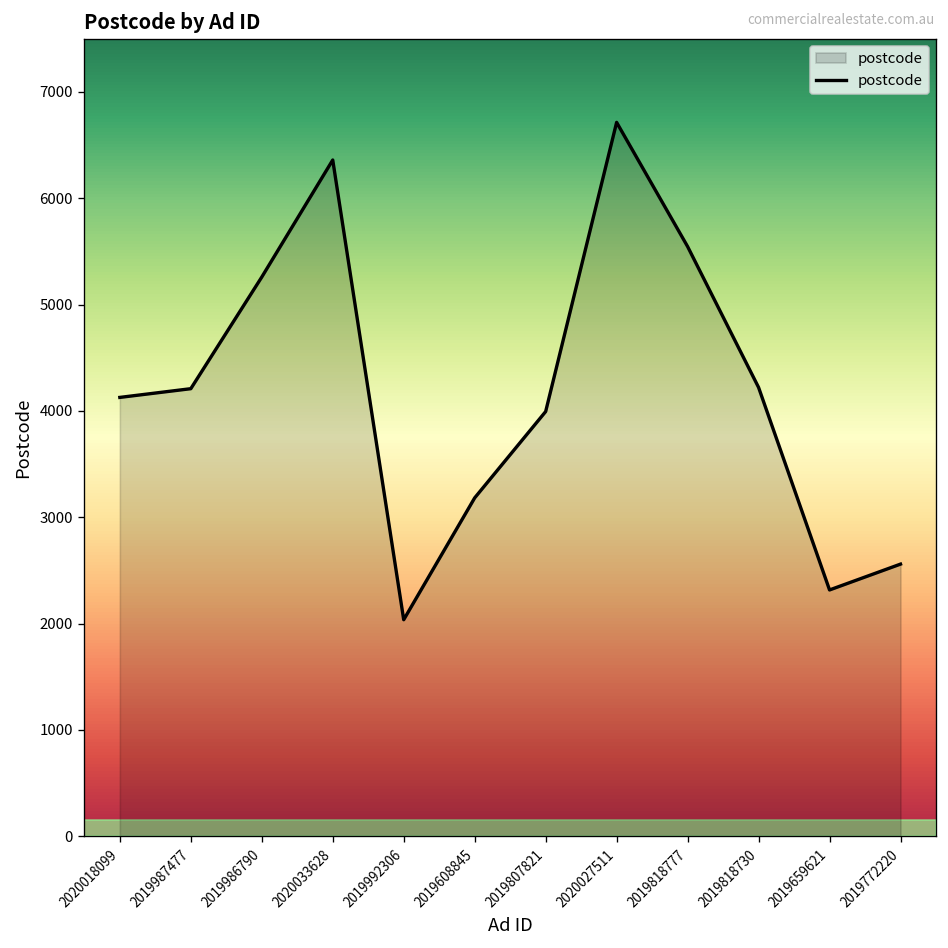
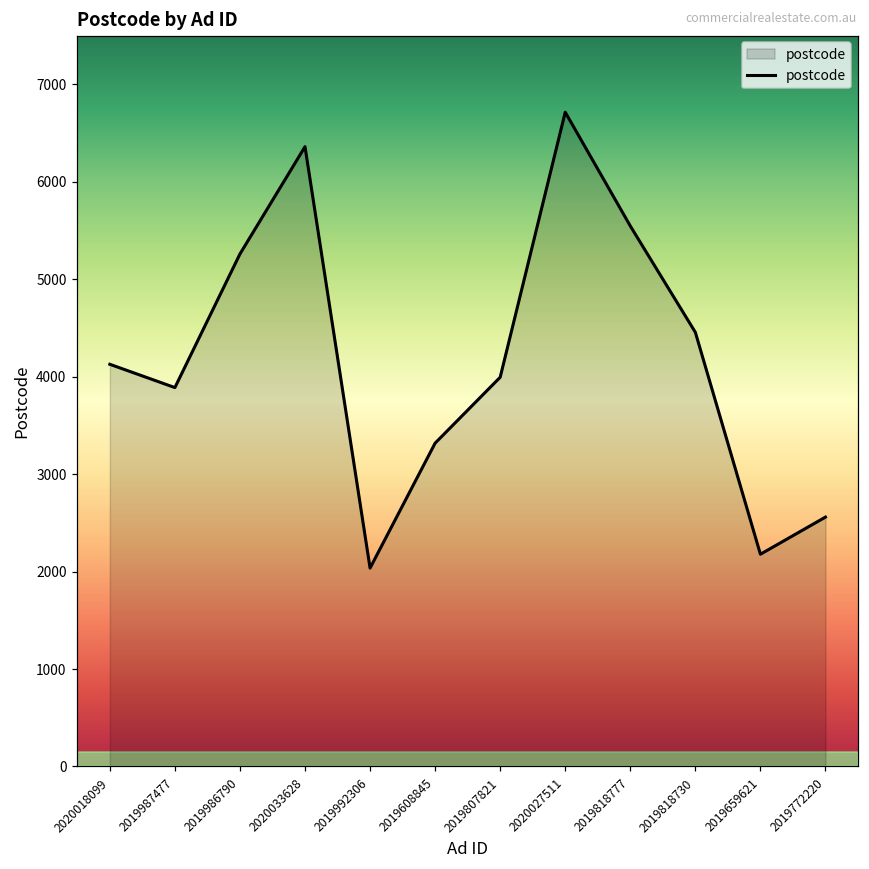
2019987477: 4200 -> 3900
2019608845: 3200 -> 3300
2019818730: 4200 -> 4500
2019659621: 2300 -> 2200
